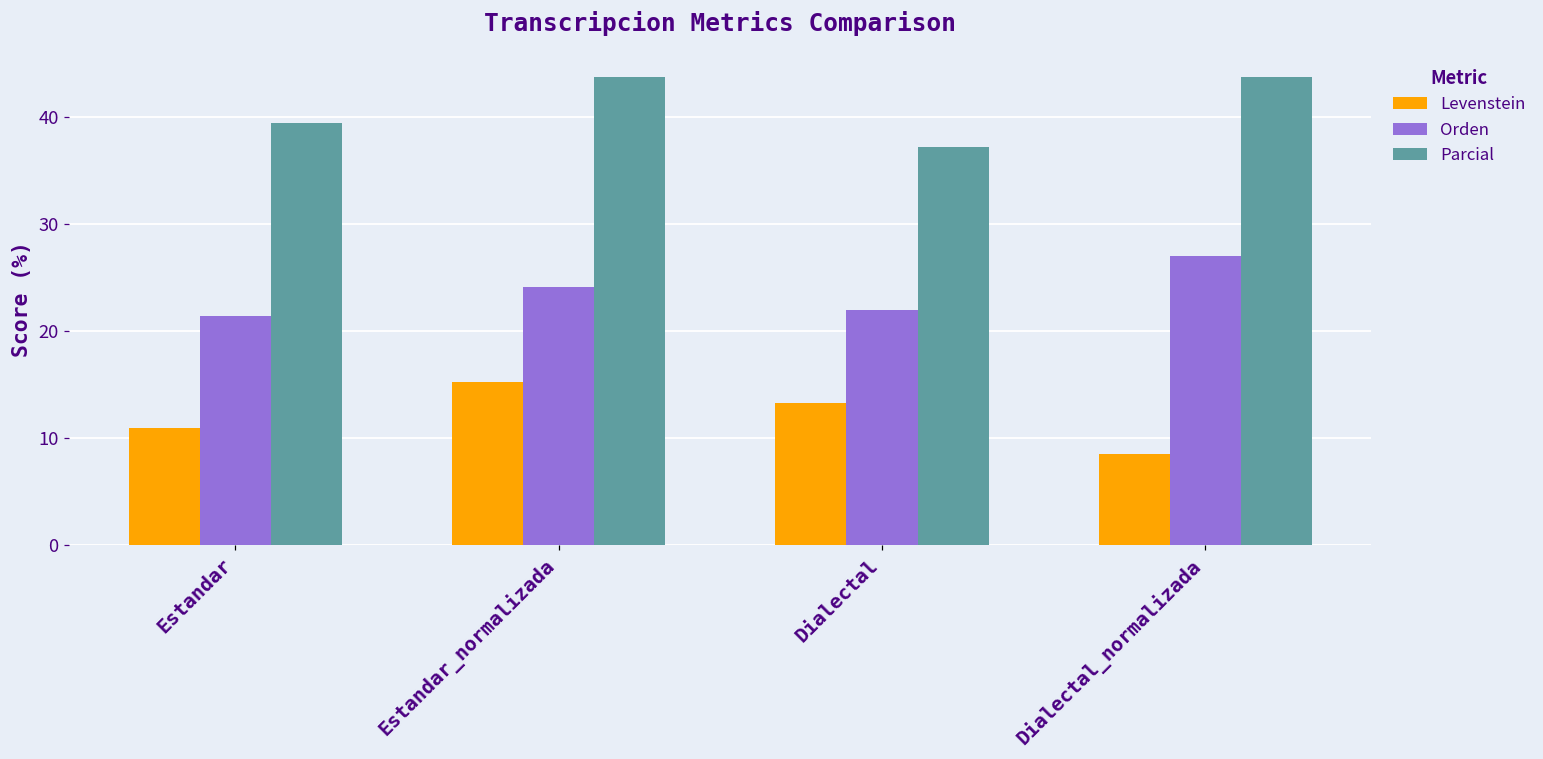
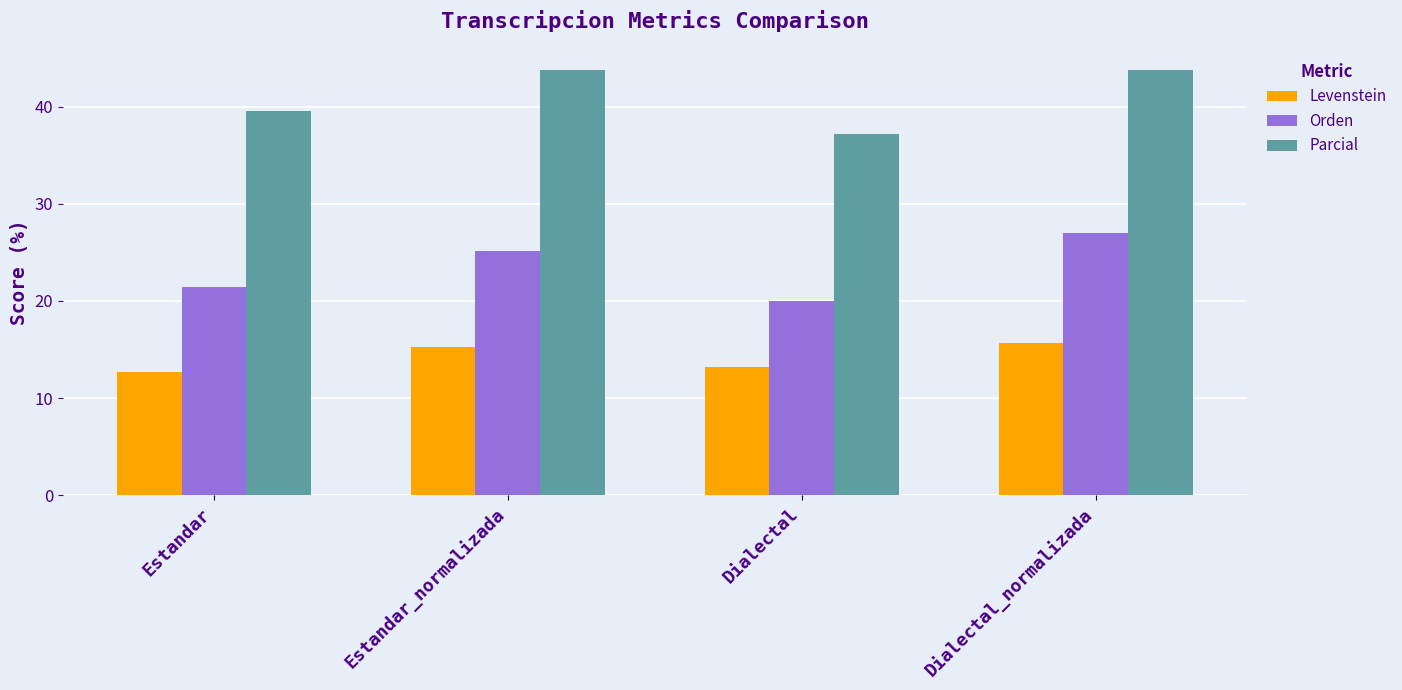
Levenstein, Estandar: 11 -> 13
Orden, Estandar_normalizada: 24 -> 25
Orden, Dialectal: 22 -> 20
Levenstein, Dialectal_normalizada: 9 -> 16
